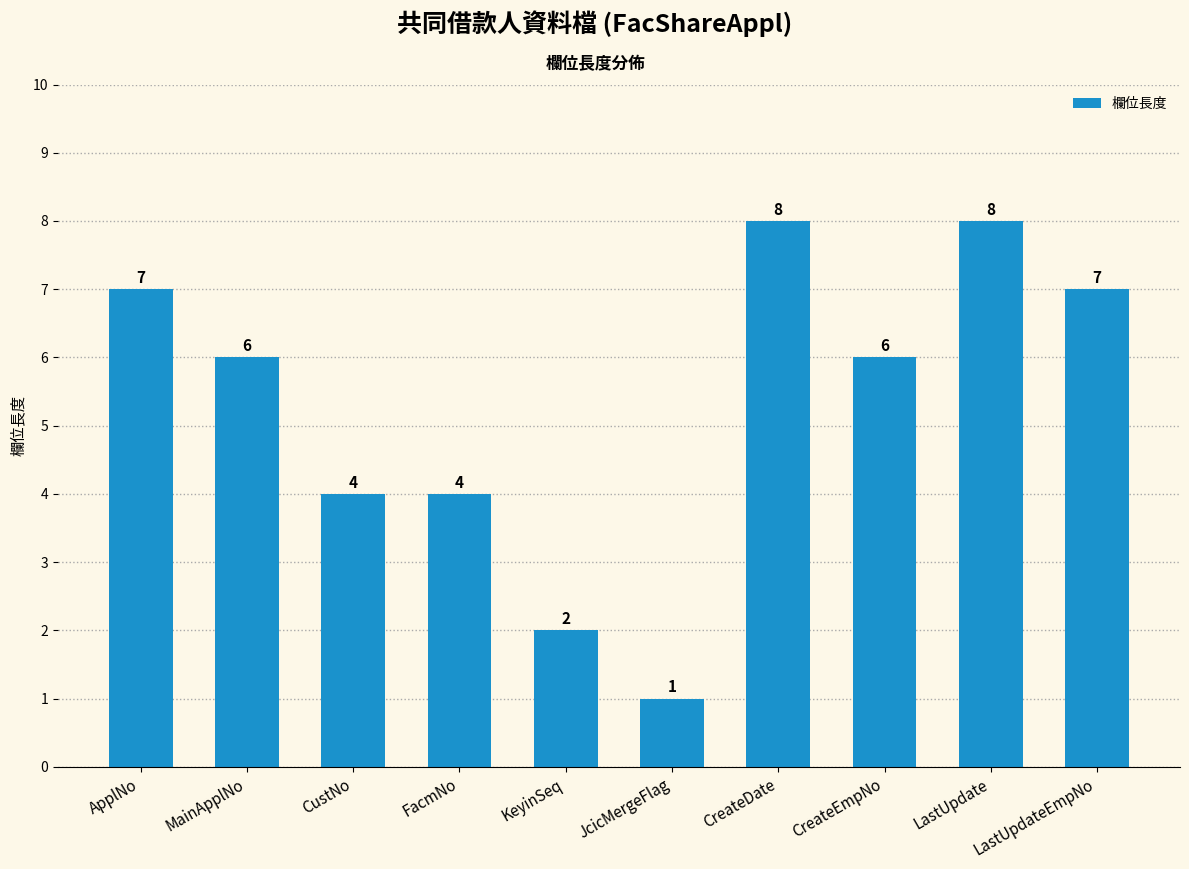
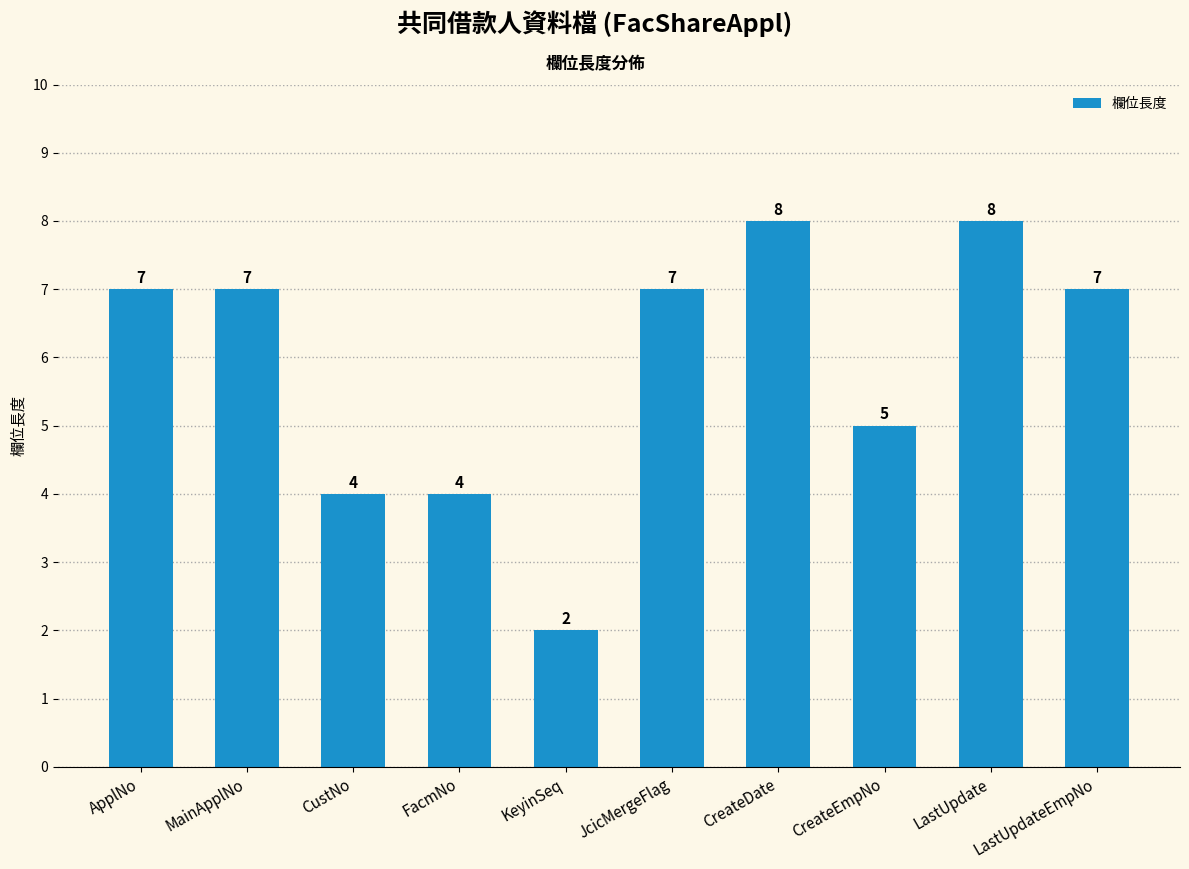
MainApplNo: 6 -> 7
JcicMergeFlag: 1 -> 7
CreateEmpNo: 6 -> 5
